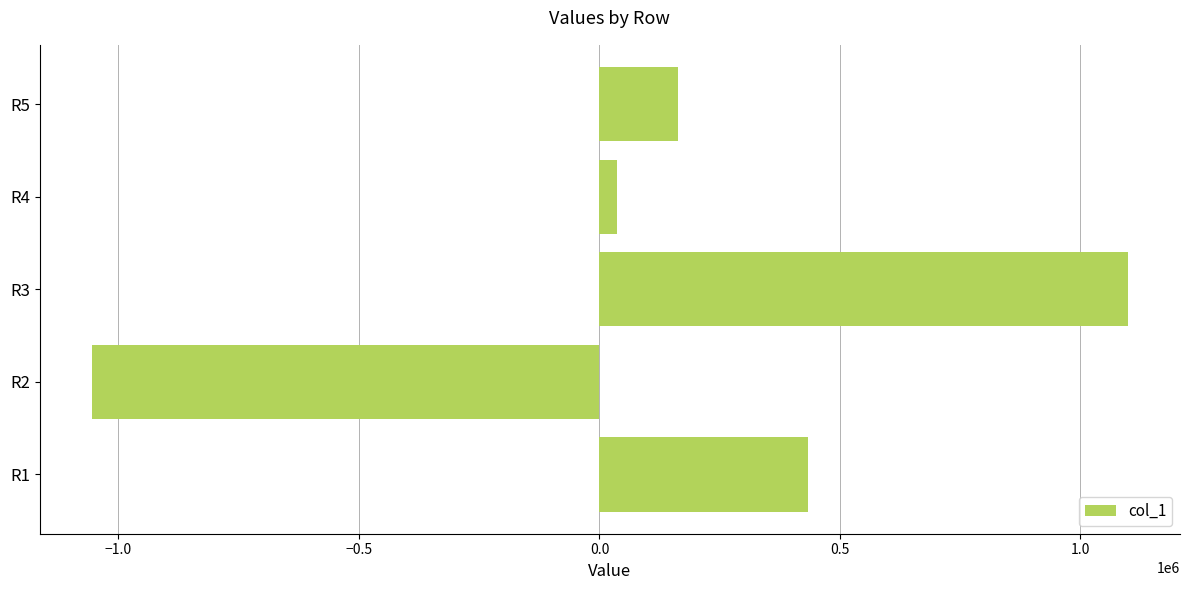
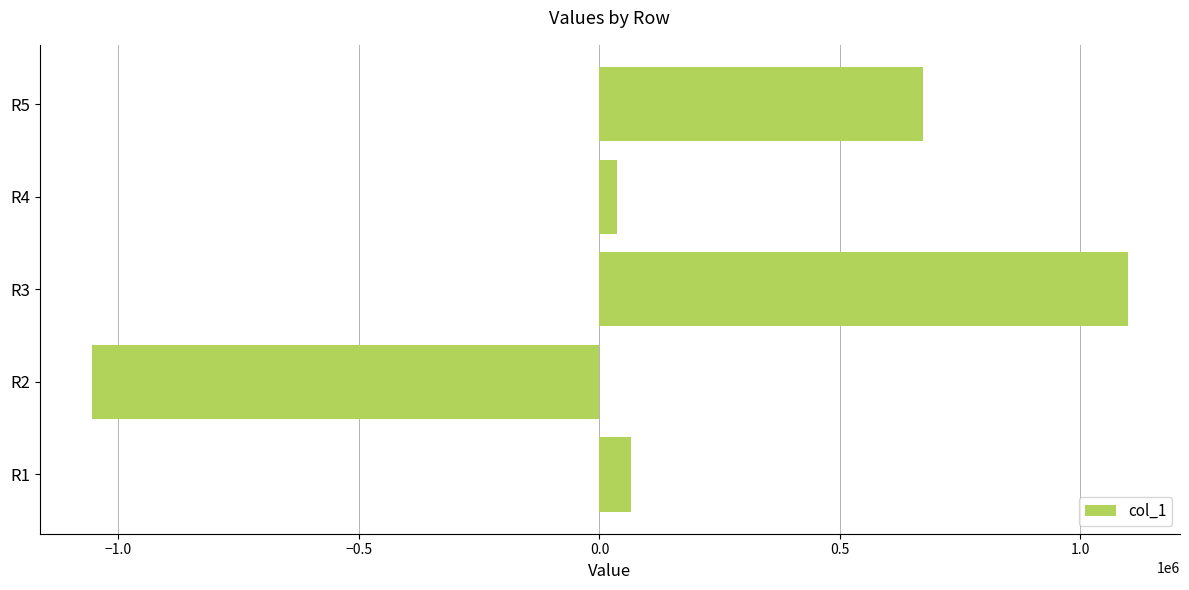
R5: 160000 -> 670000
R1: 430000 -> 70000
